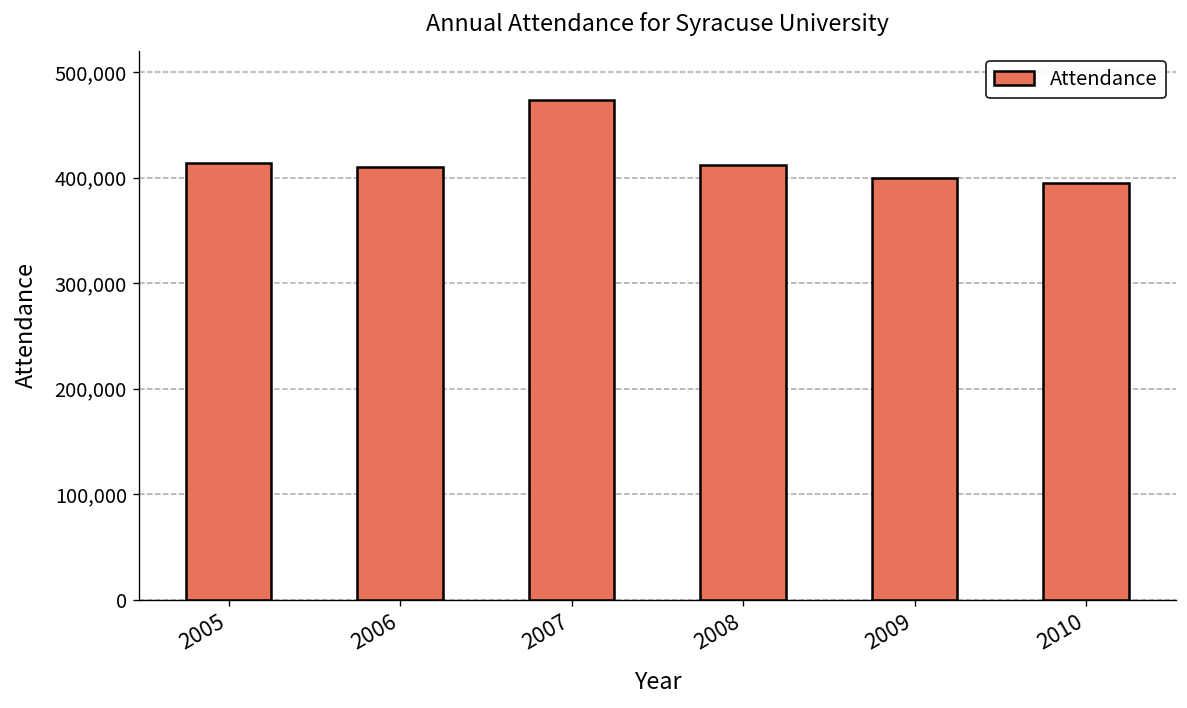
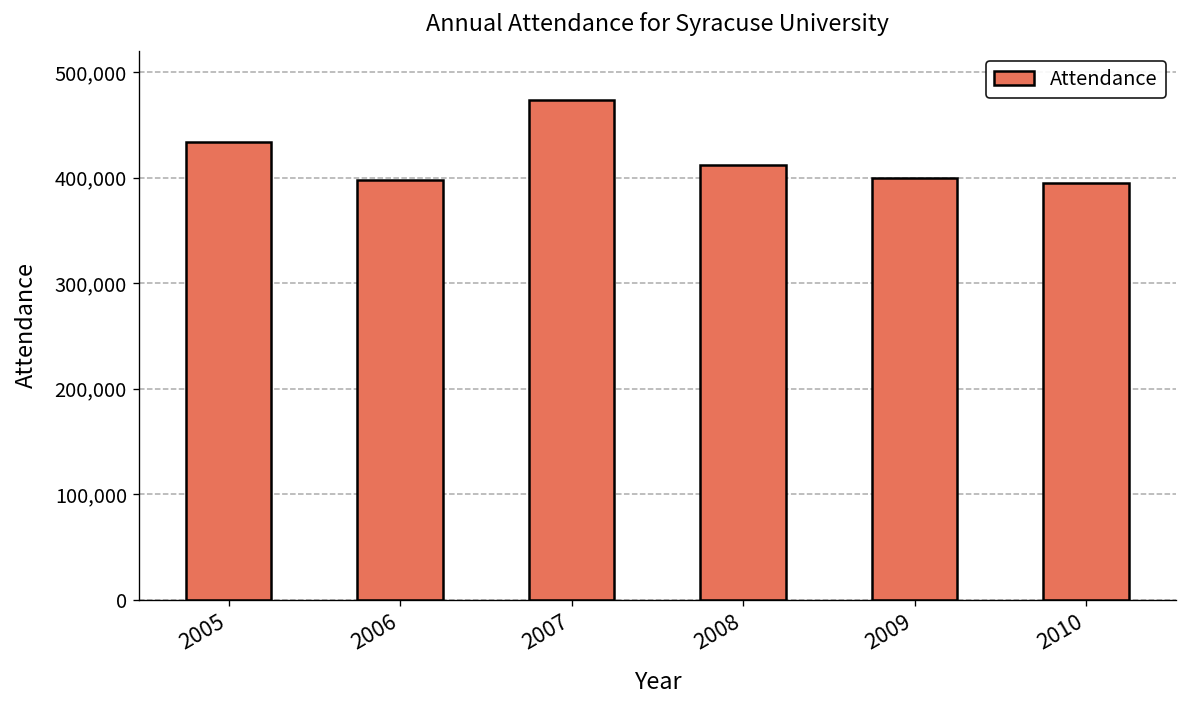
2005: 410,000 -> 430,000
2006: 410,000 -> 400,000
